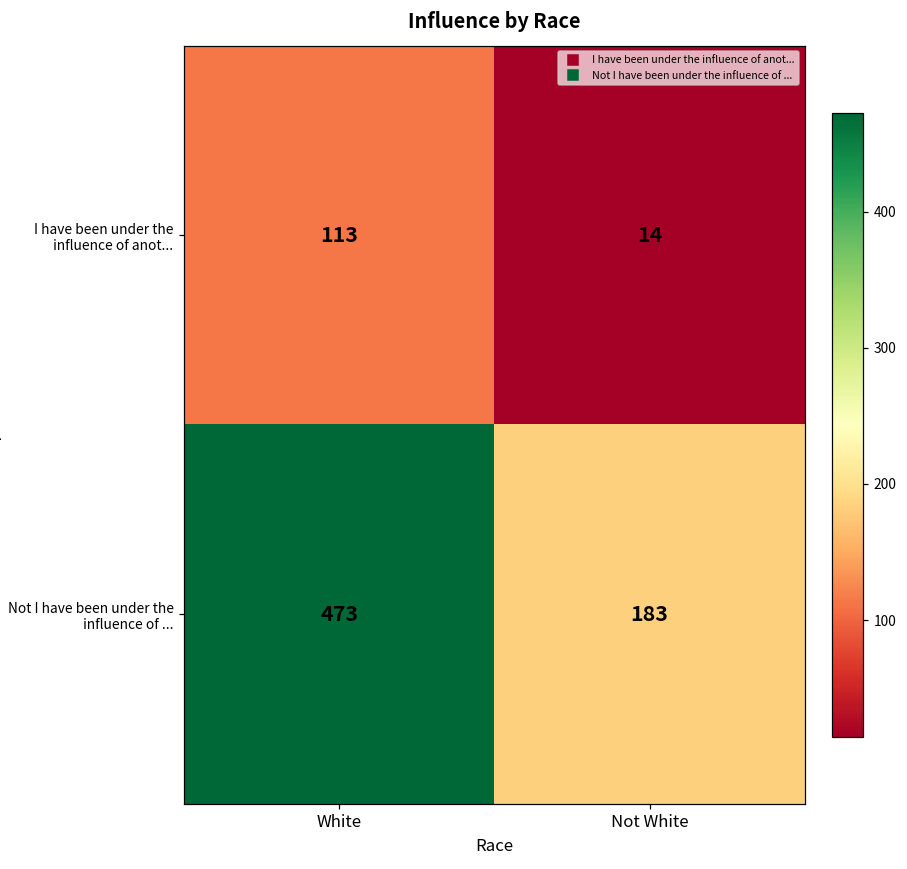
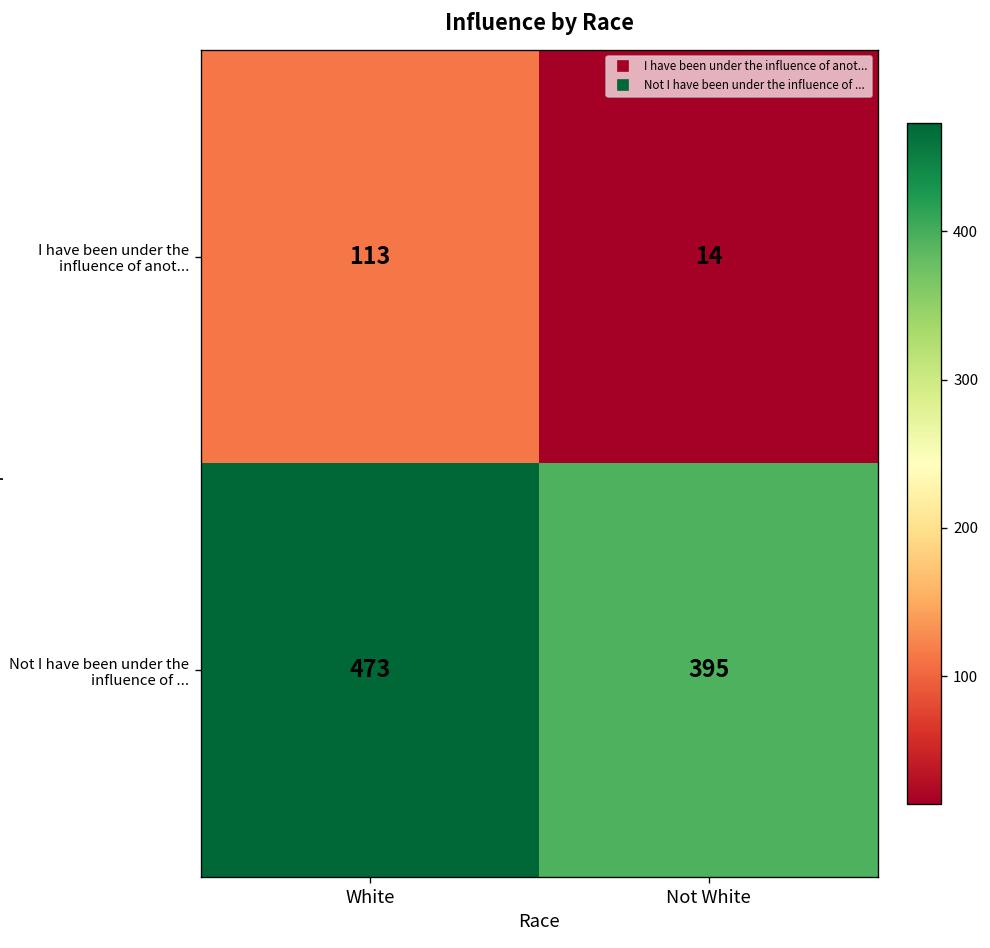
Not I have been under the influence of ..., Not White: 183 -> 395
